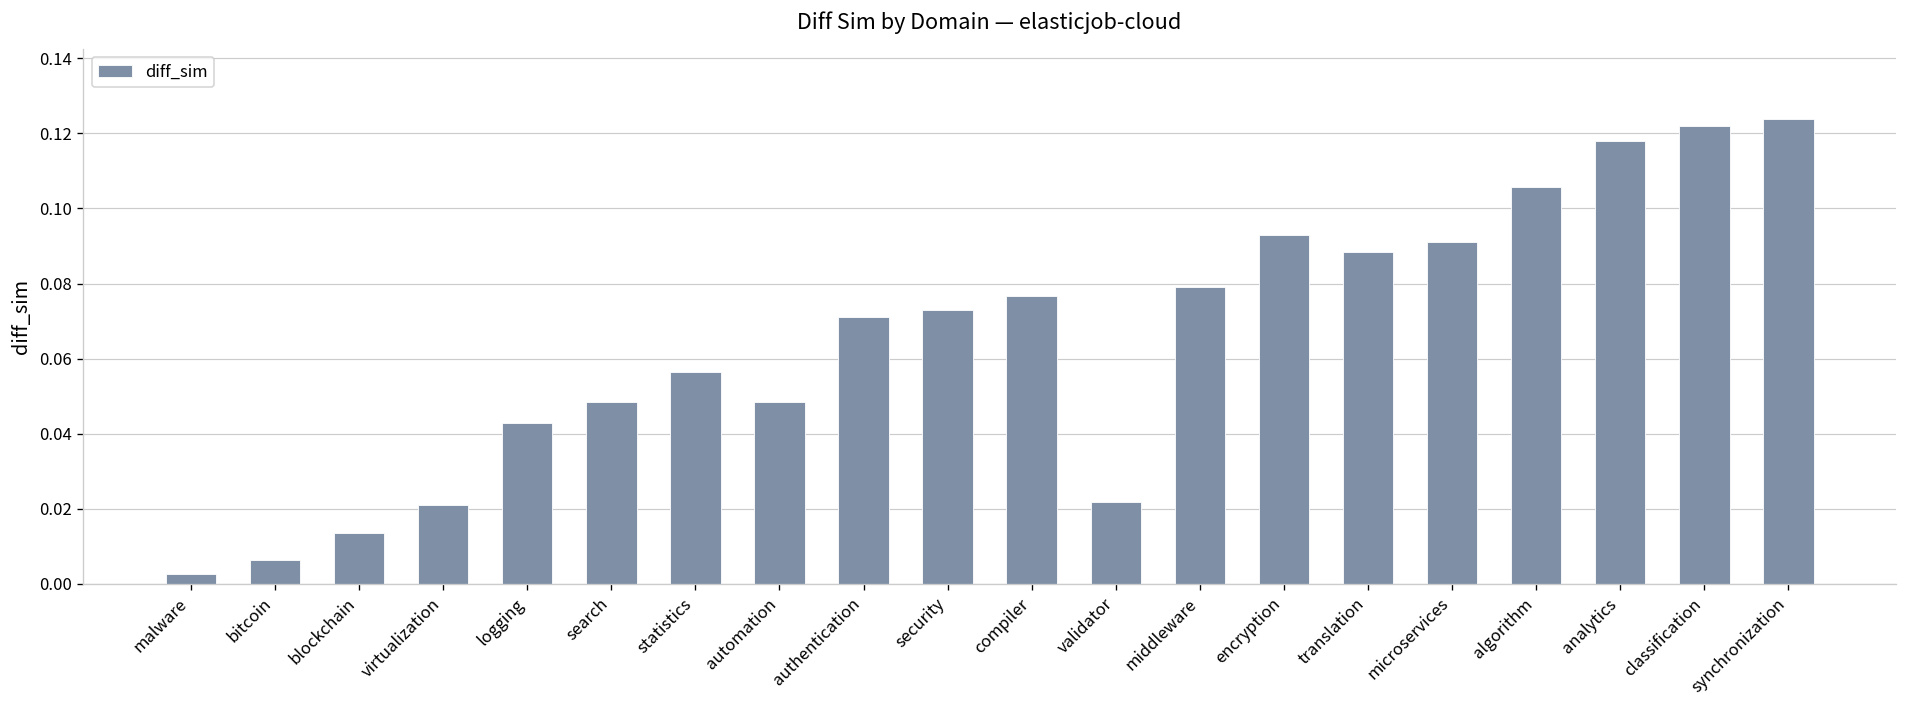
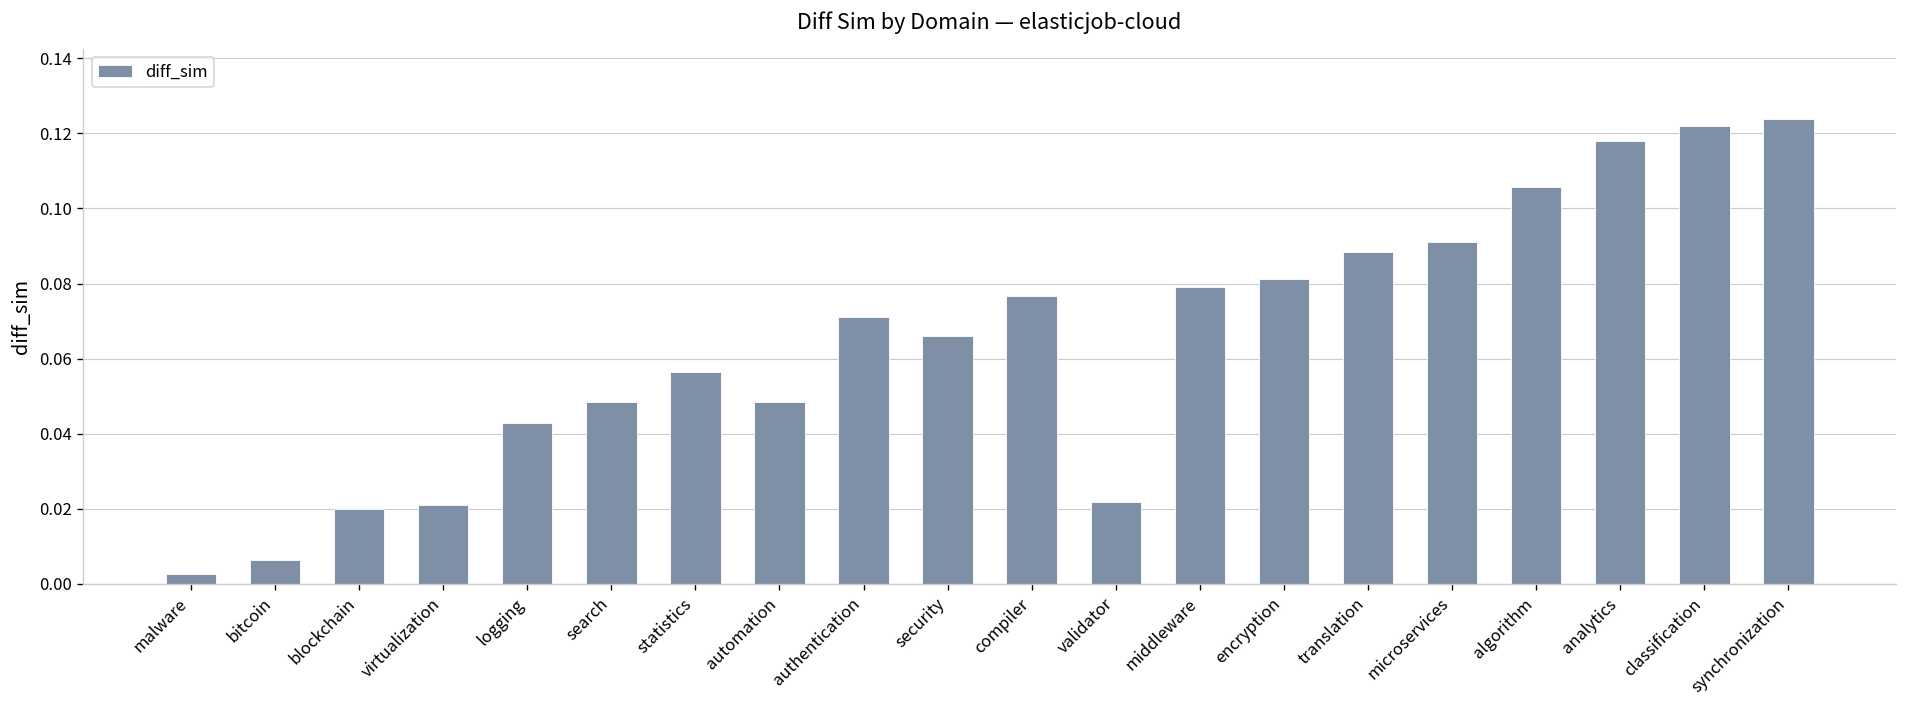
blockchain: 0.013 -> 0.020
security: 0.073 -> 0.066
encryption: 0.093 -> 0.081
